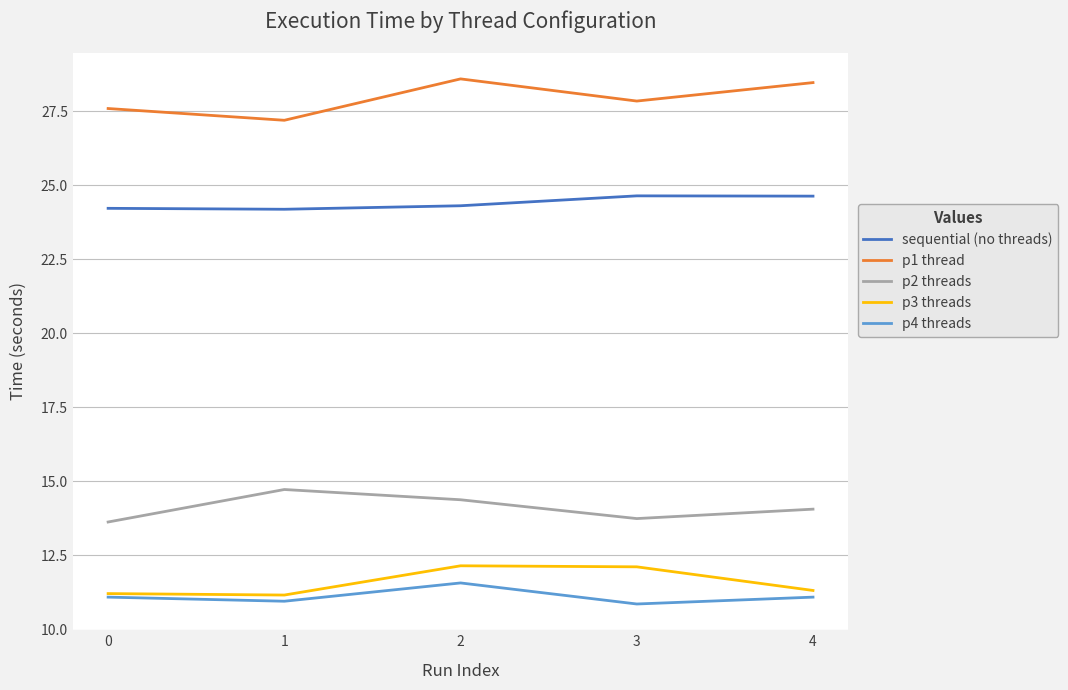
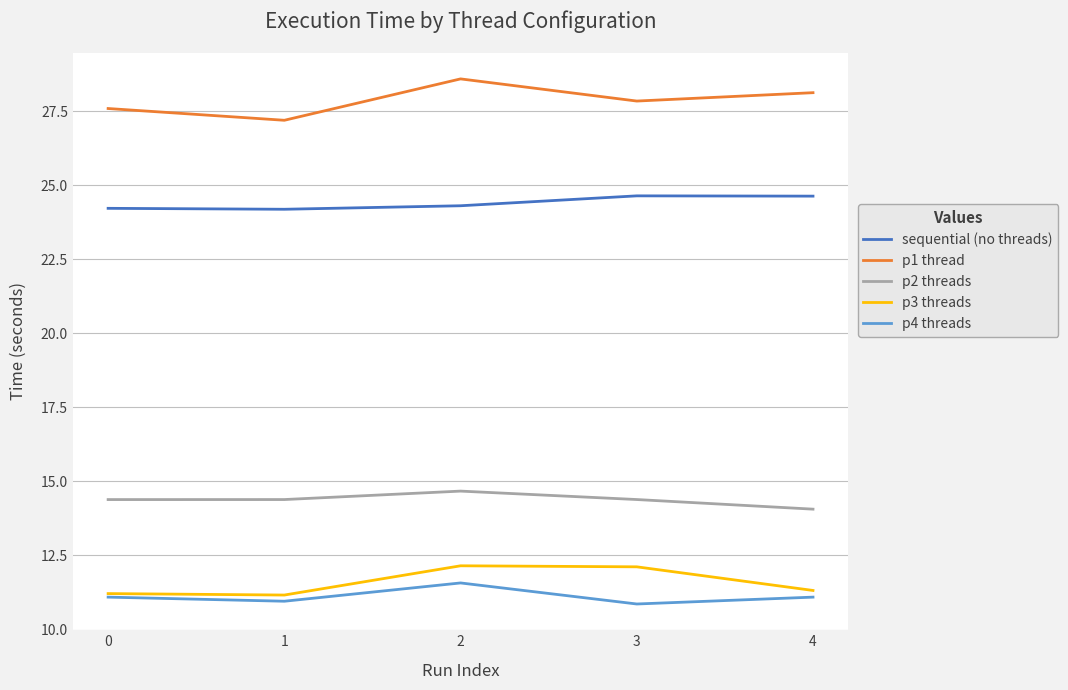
p2 threads, 0: 13.6 -> 14.4
p2 threads, 1: 14.7 -> 14.4
p2 threads, 2: 14.4 -> 14.7
p2 threads, 3: 13.7 -> 14.4
p1 thread, 4: 28.5 -> 28.1
